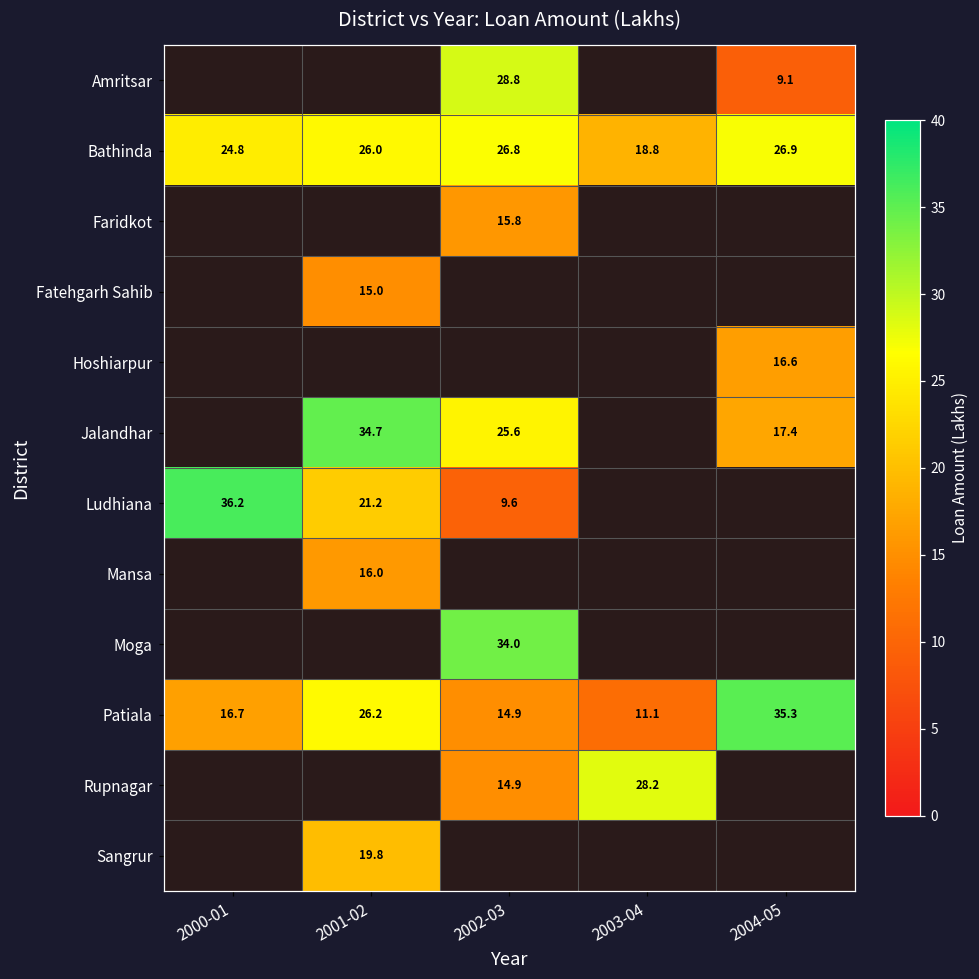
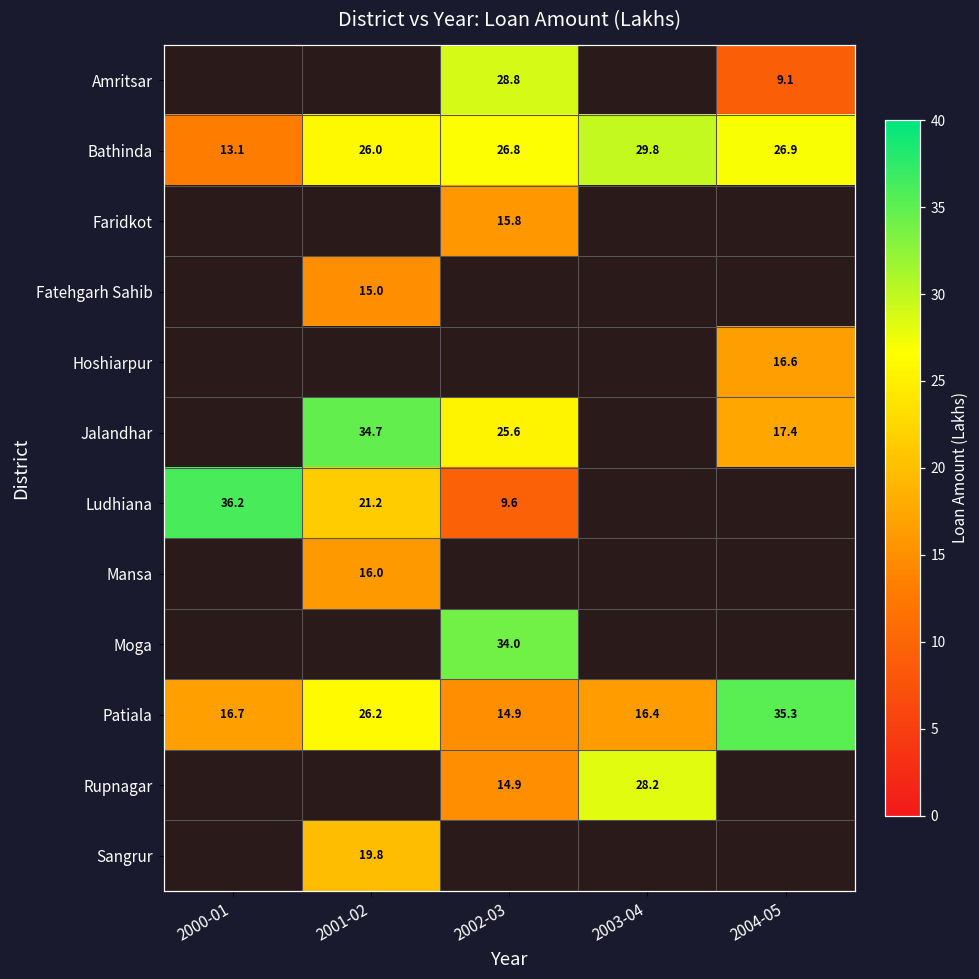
Bathinda, 2000-01: 24.8 -> 13.1
Bathinda, 2003-04: 18.8 -> 29.8
Patiala, 2003-04: 11.1 -> 16.4
